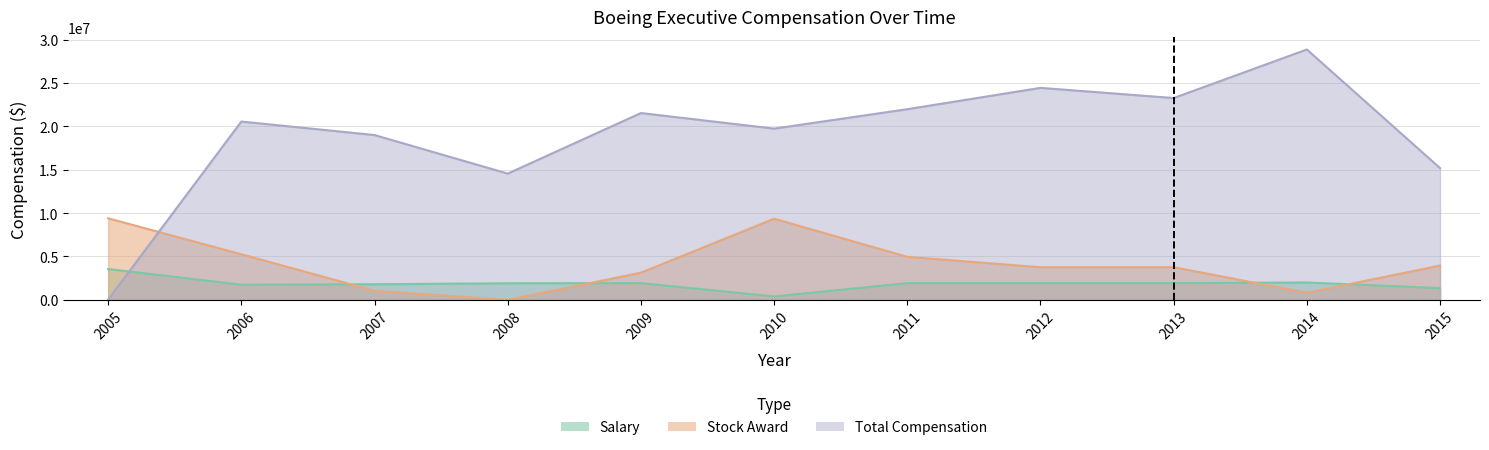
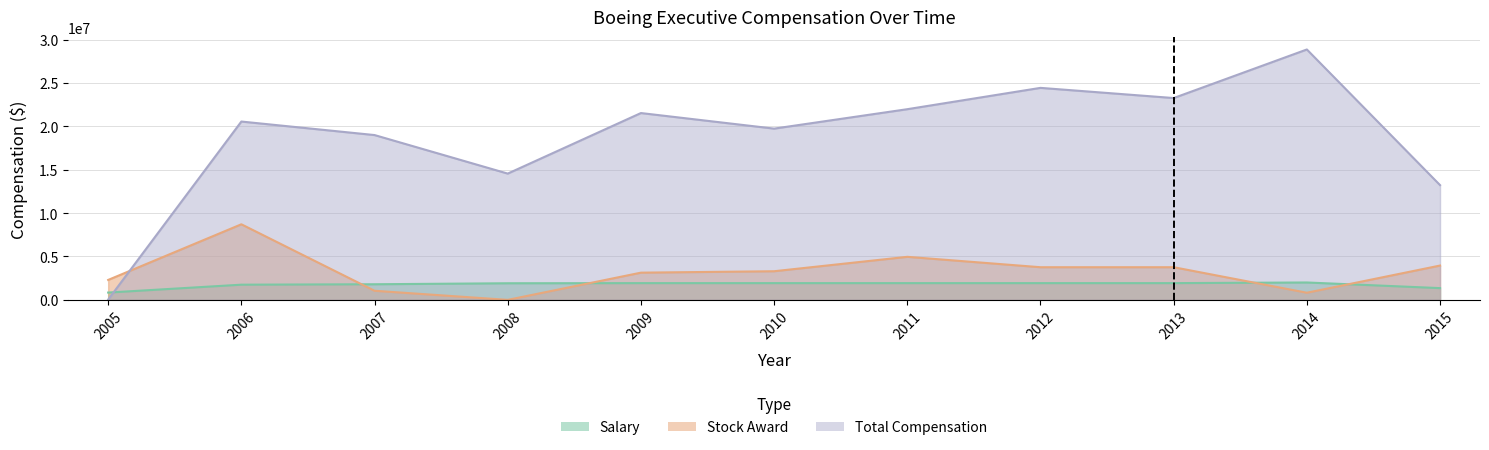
Salary, 2005: 4000000 -> 1000000
Stock Award, 2005: 9000000 -> 2000000
Stock Award, 2006: 5000000 -> 9000000
Salary, 2010: 0 -> 2000000
Stock Award, 2010: 9000000 -> 3000000
Total Compensation, 2015: 15000000 -> 13000000
